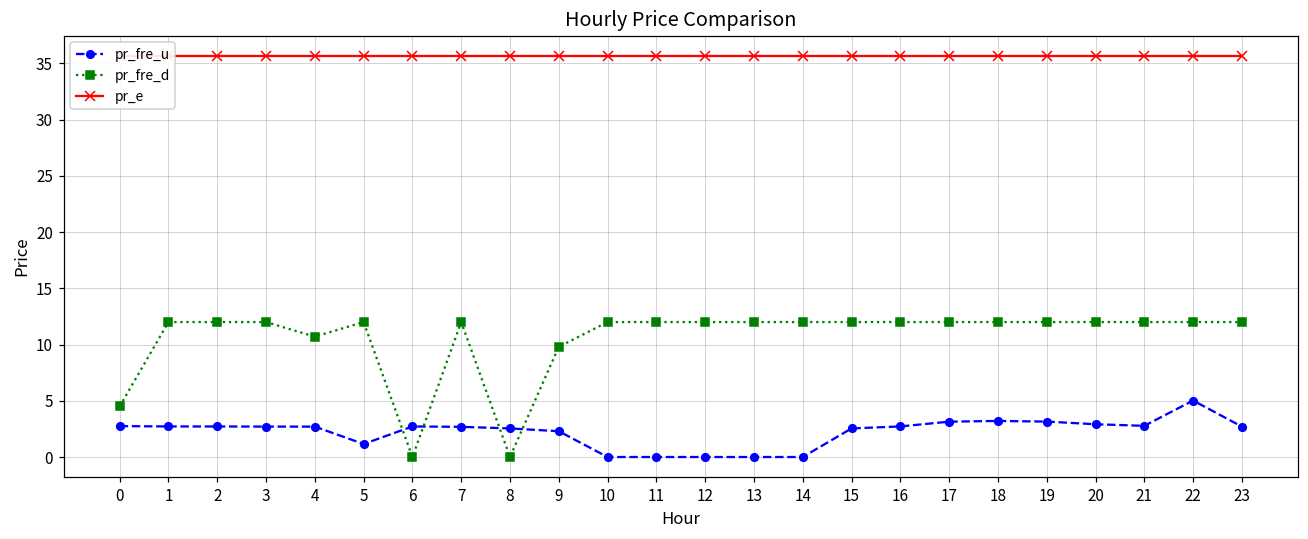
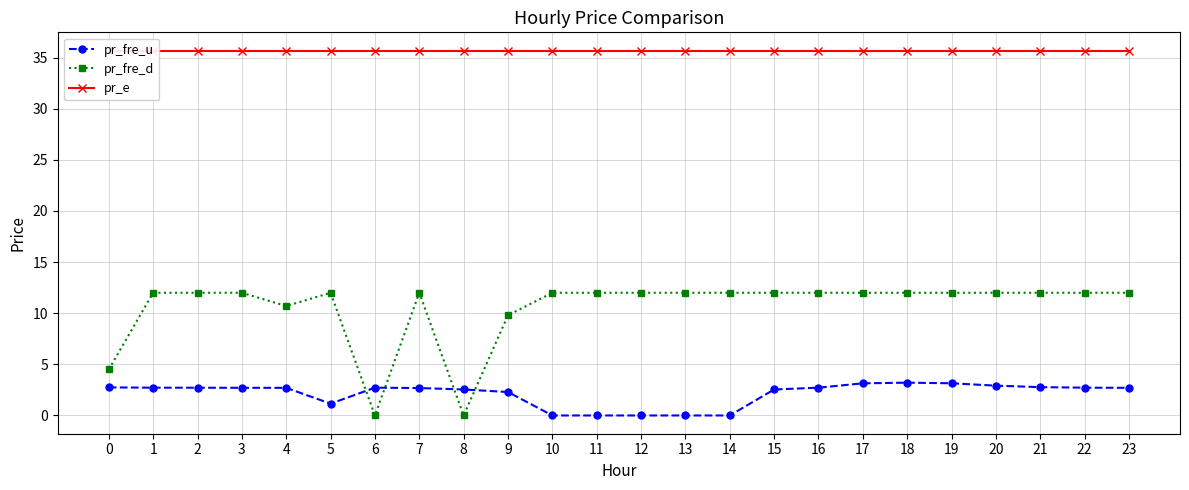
pr_fre_u, 22: 5.0 -> 2.7
